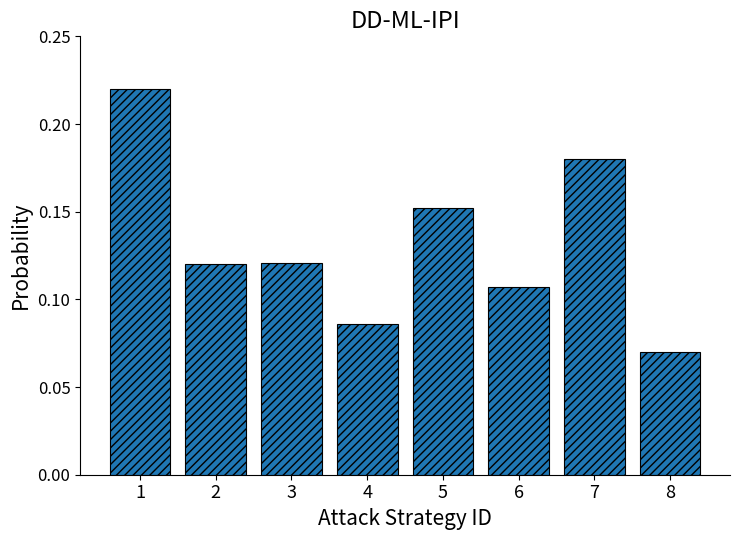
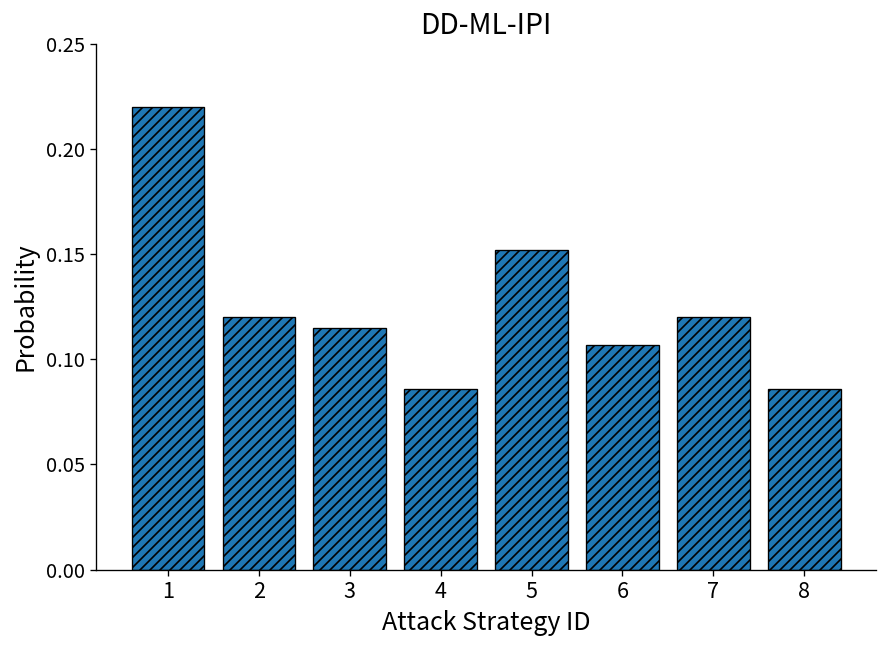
3: 0.121 -> 0.115
7: 0.18 -> 0.12
8: 0.070 -> 0.086
